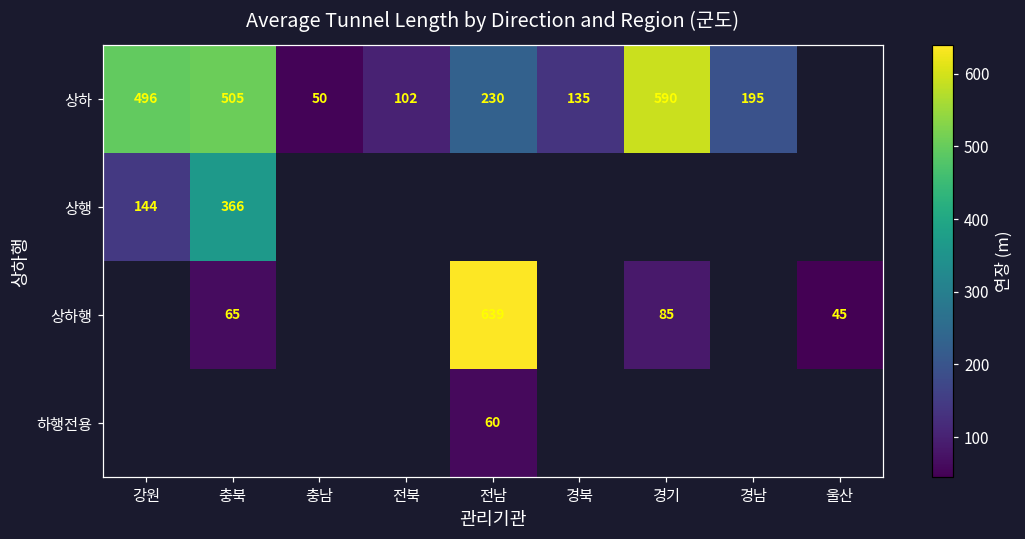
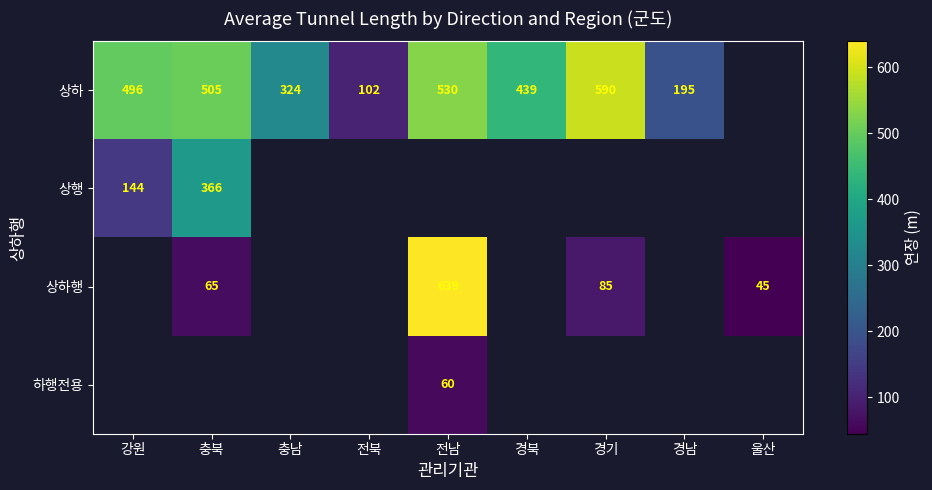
상하, 충남: 50 -> 324
상하, 전남: 230 -> 530
상하, 경북: 135 -> 439
